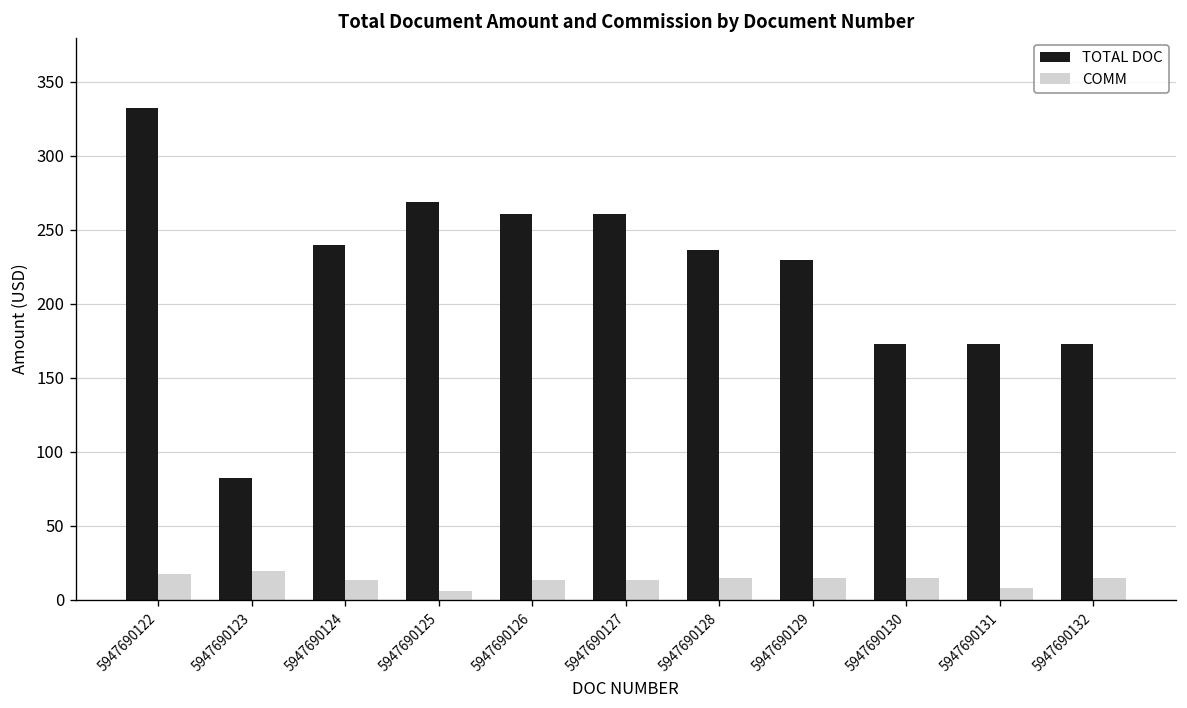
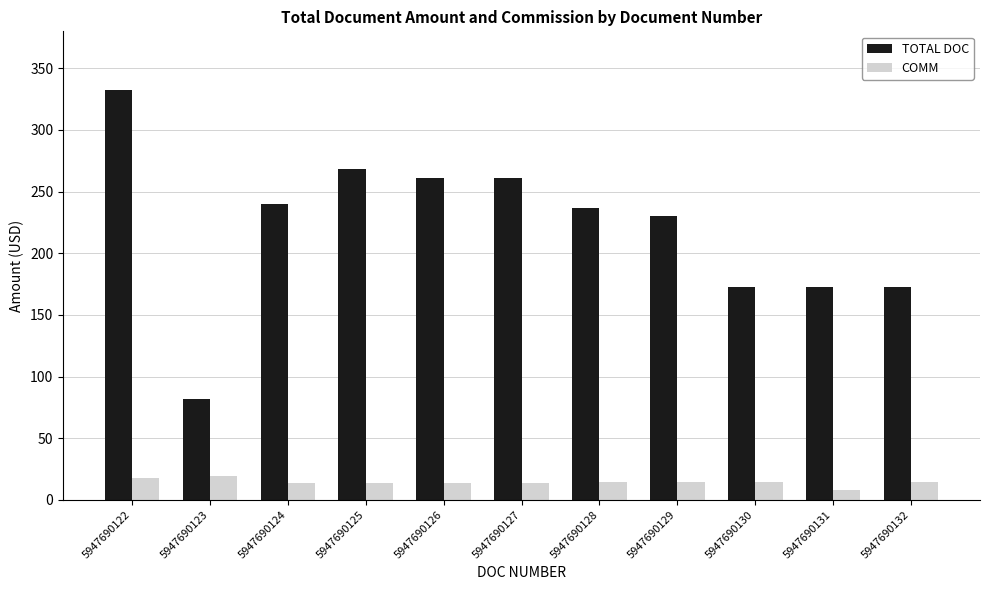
COMM, 5947690125: 6 -> 14
